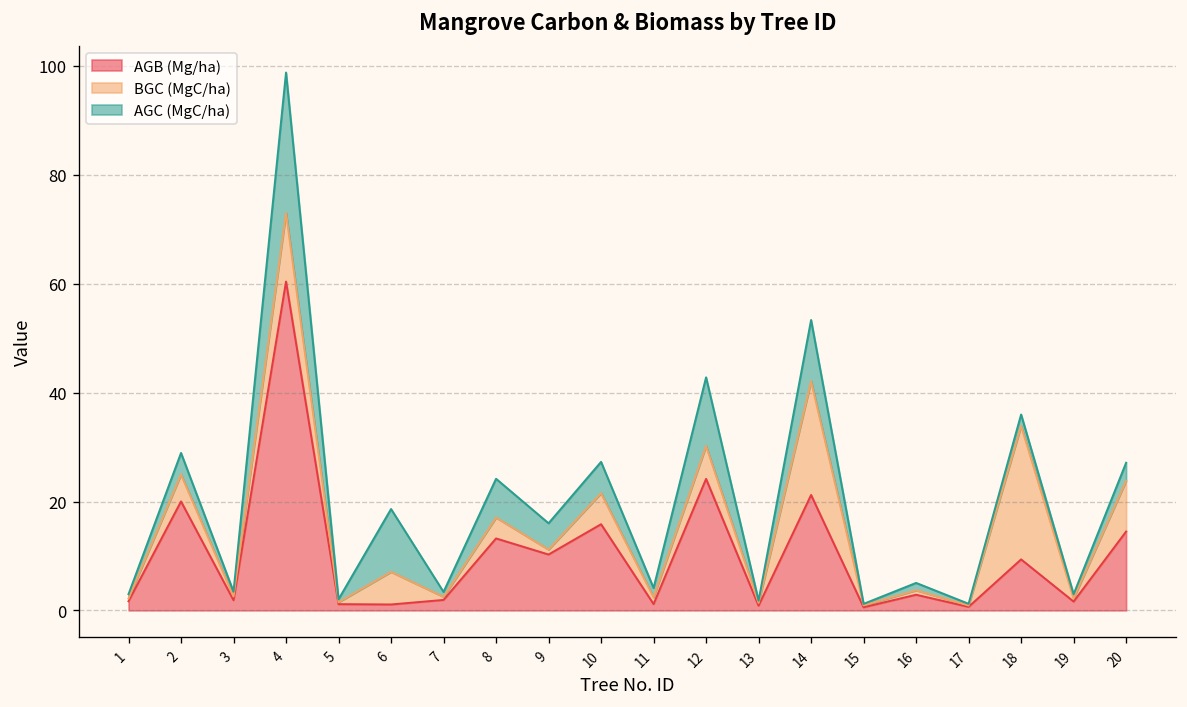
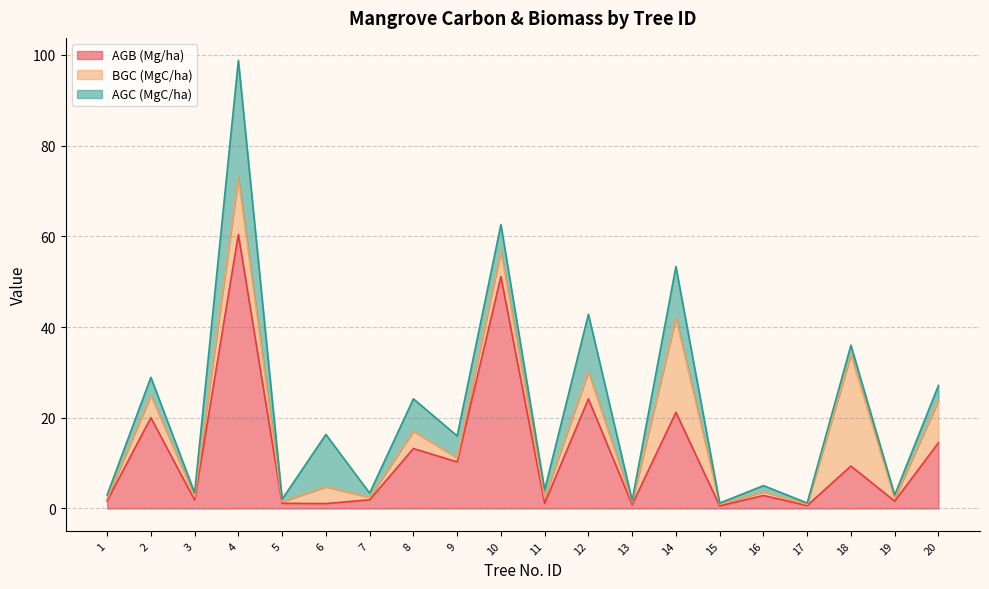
BGC (MgC/ha), 6: 6 -> 4
AGB (Mg/ha), 10: 16 -> 51
